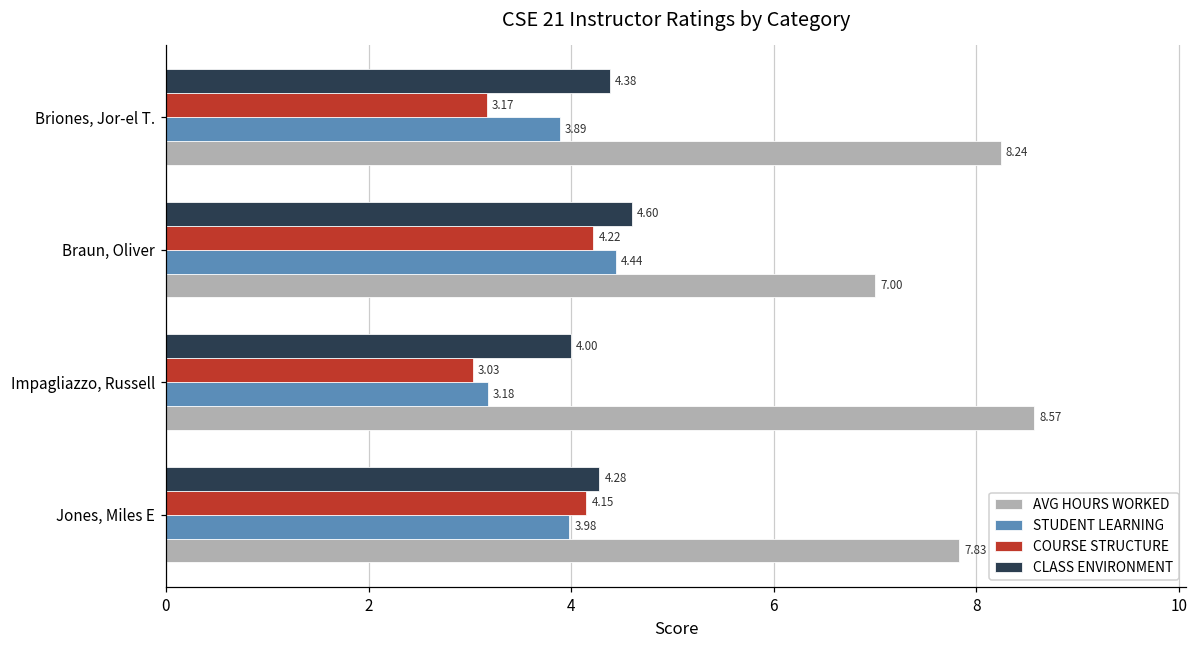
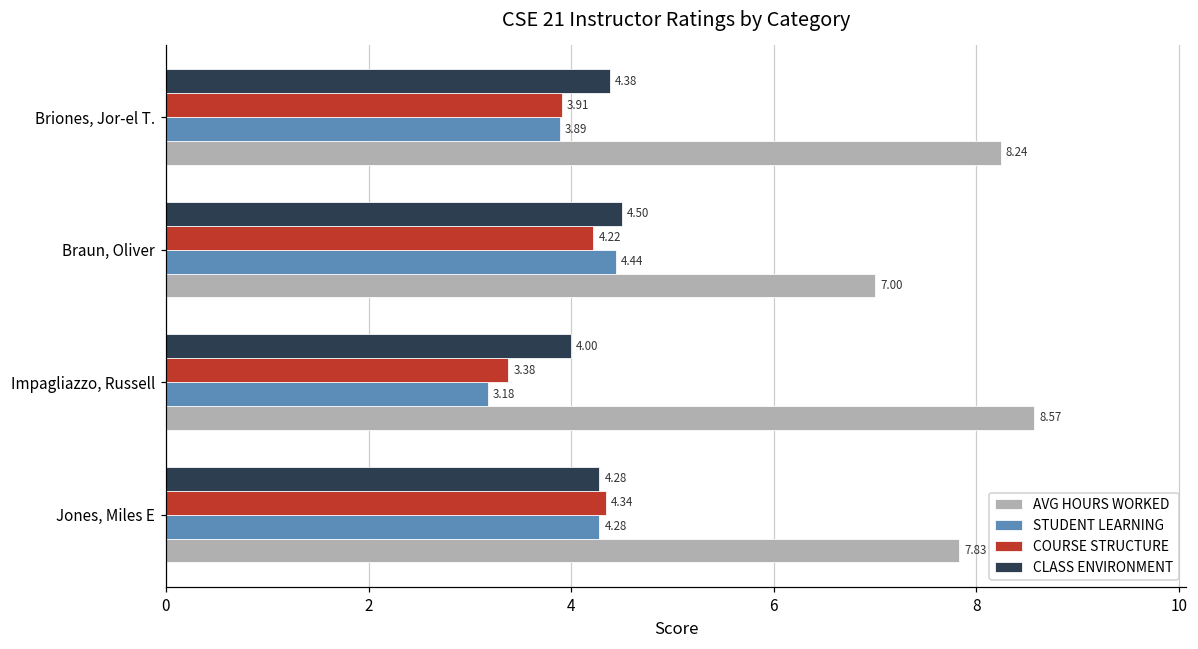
COURSE STRUCTURE, Briones, Jor-el T.: 3.17 -> 3.91
CLASS ENVIRONMENT, Braun, Oliver: 4.60 -> 4.50
COURSE STRUCTURE, Impagliazzo, Russell: 3.03 -> 3.38
COURSE STRUCTURE, Jones, Miles E: 4.15 -> 4.34
STUDENT LEARNING, Jones, Miles E: 3.98 -> 4.28
